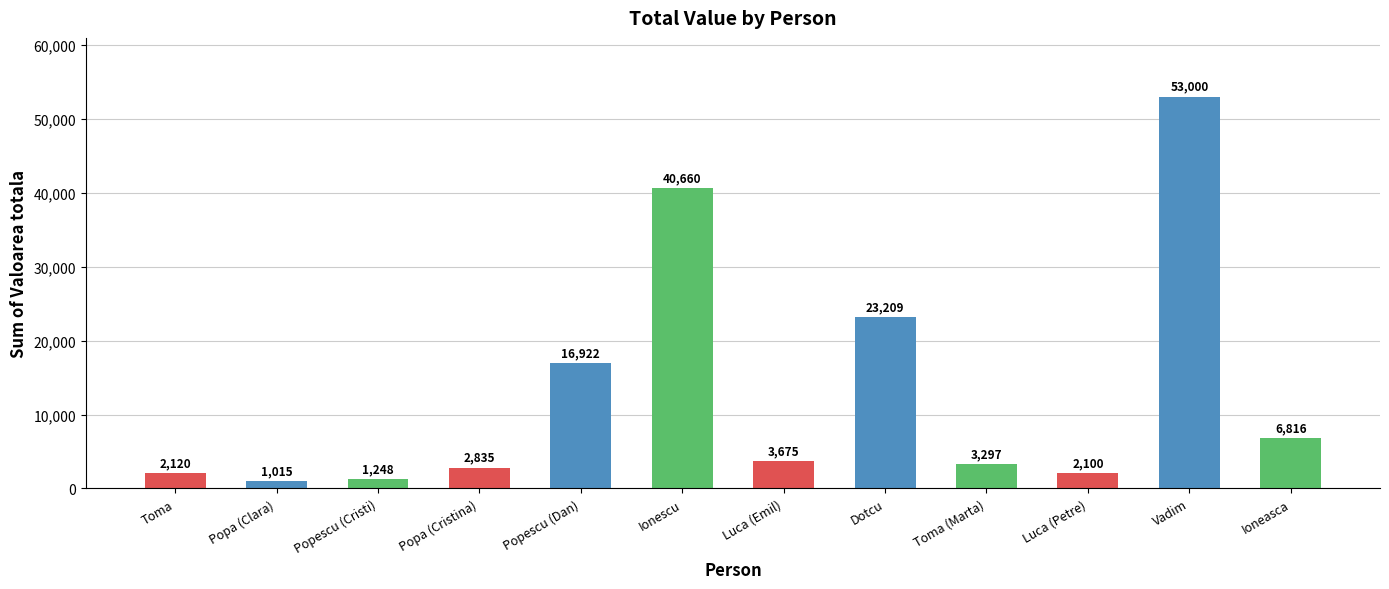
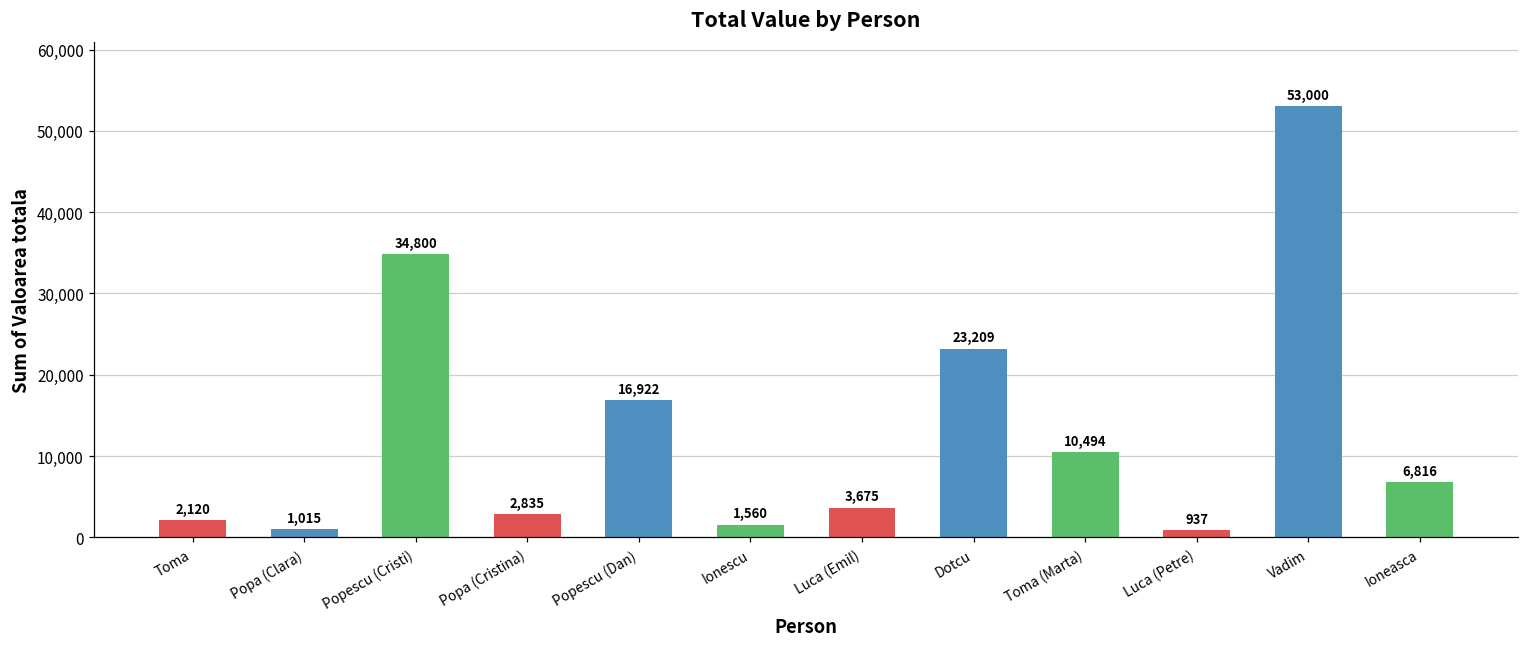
Popescu (Cristi): 1,248 -> 34,800
Ionescu: 40,660 -> 1,560
Toma (Marta): 3,297 -> 10,494
Luca (Petre): 2,100 -> 937
